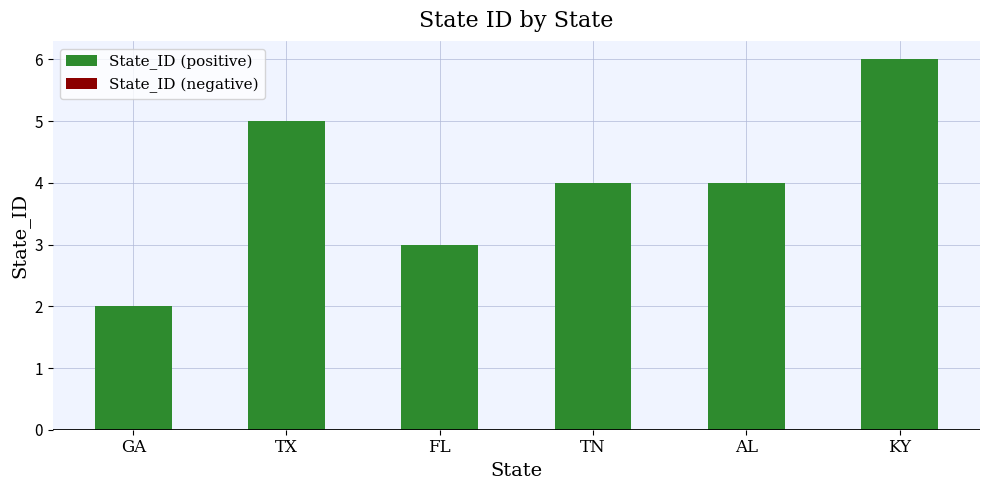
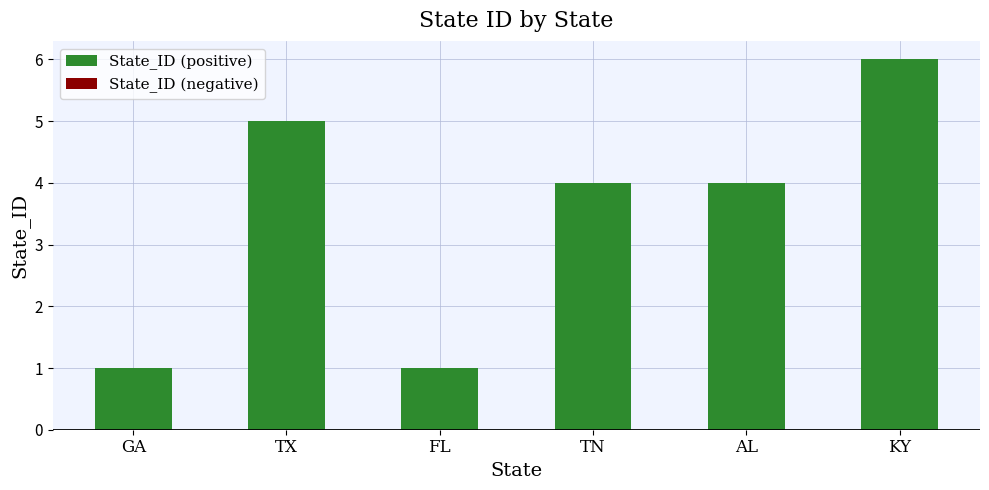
State_ID (positive), GA: 2 -> 1
State_ID (positive), FL: 3 -> 1
